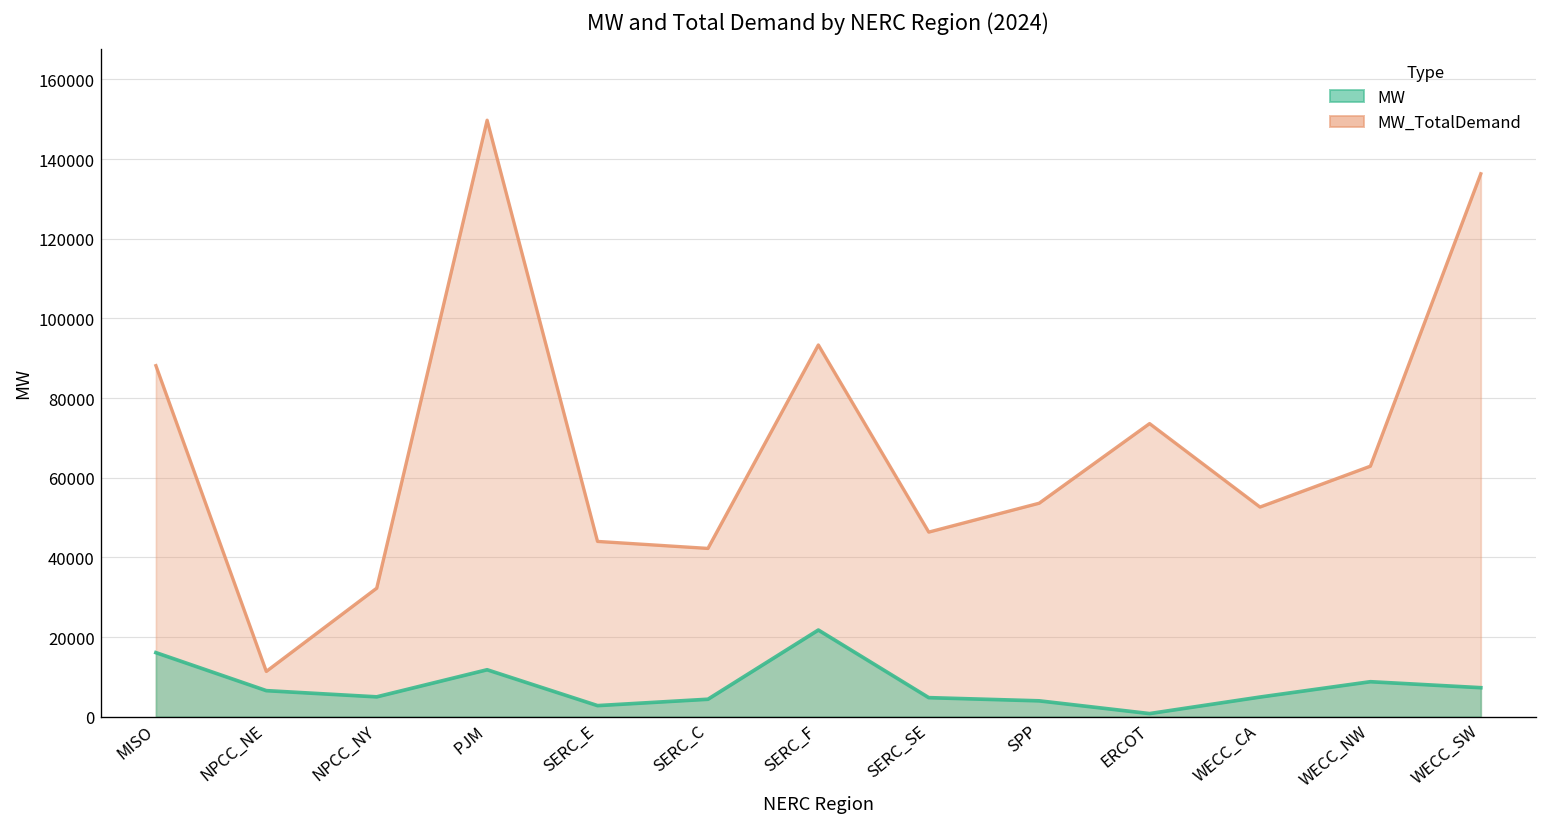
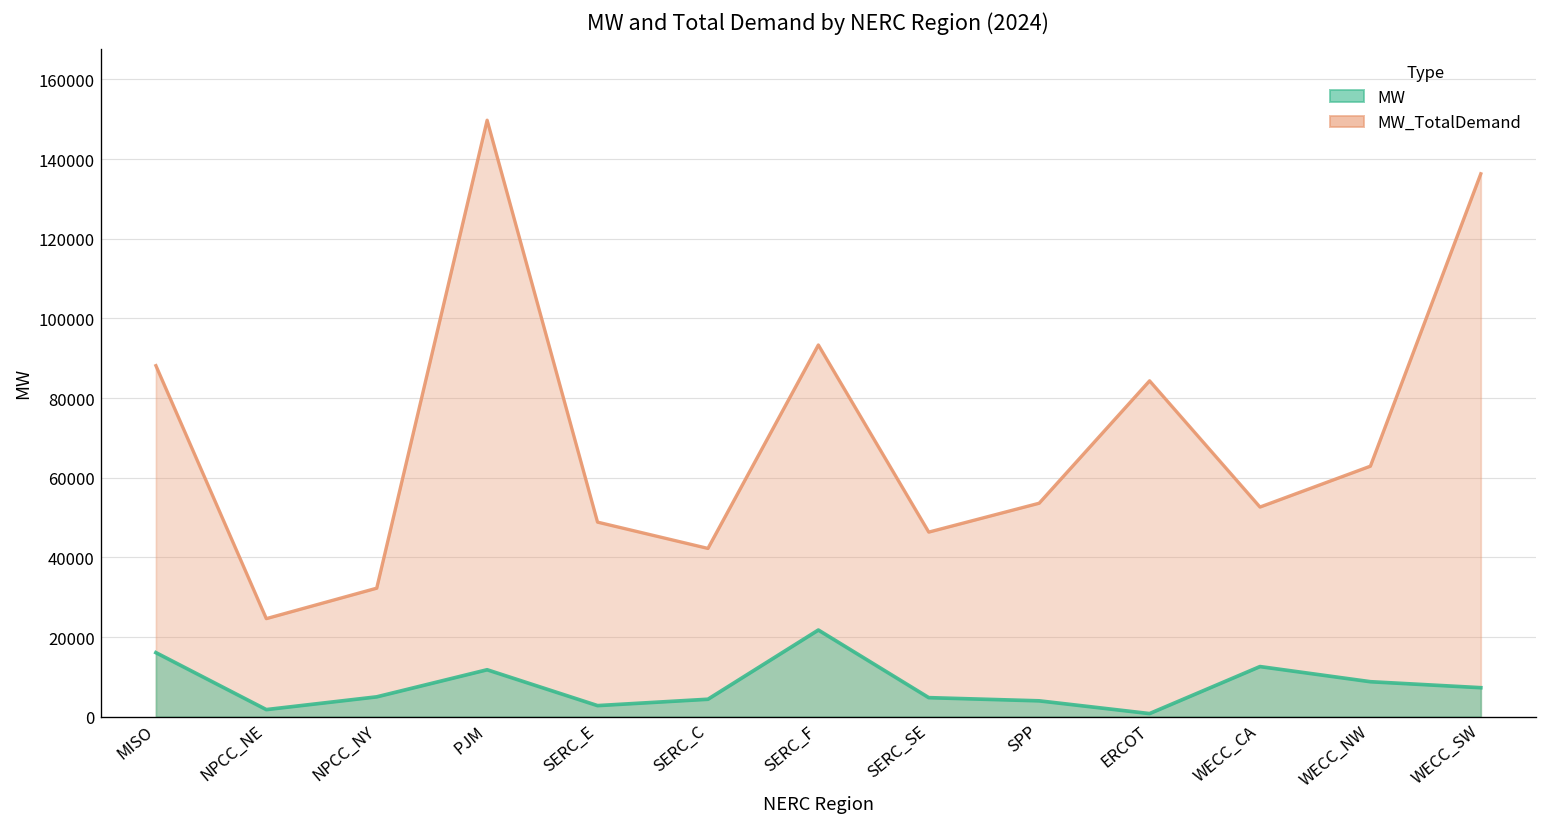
MW_TotalDemand, NPCC_NE: 11000 -> 25000
MW, NPCC_NE: 7000 -> 2000
MW_TotalDemand, SERC_E: 44000 -> 49000
MW_TotalDemand, ERCOT: 74000 -> 84000
MW, WECC_CA: 5000 -> 13000
